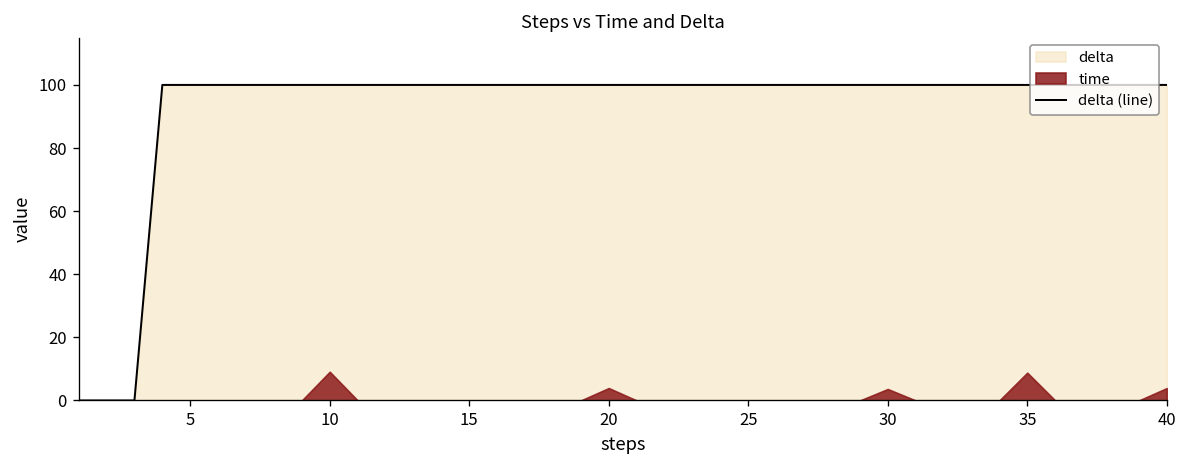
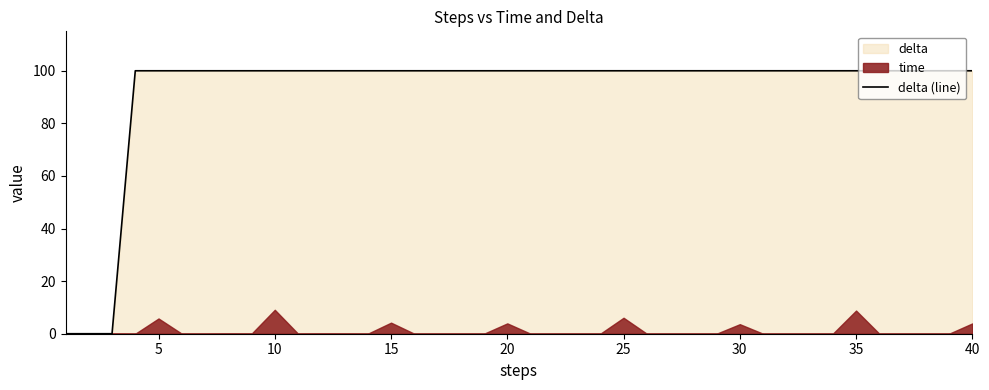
time, 5: 0 -> 6
time, 15: 0 -> 4
time, 25: 0 -> 6
